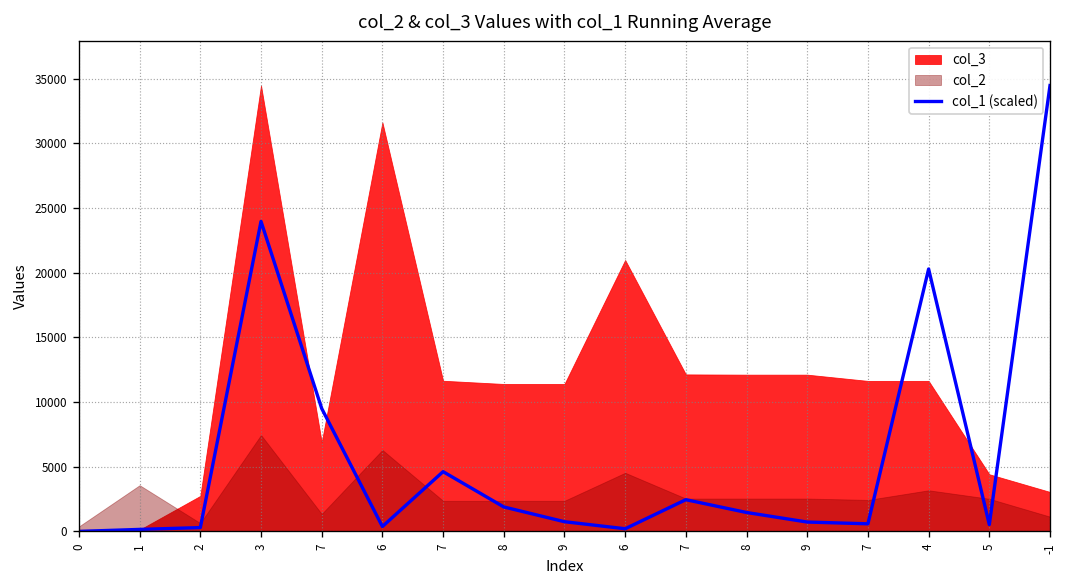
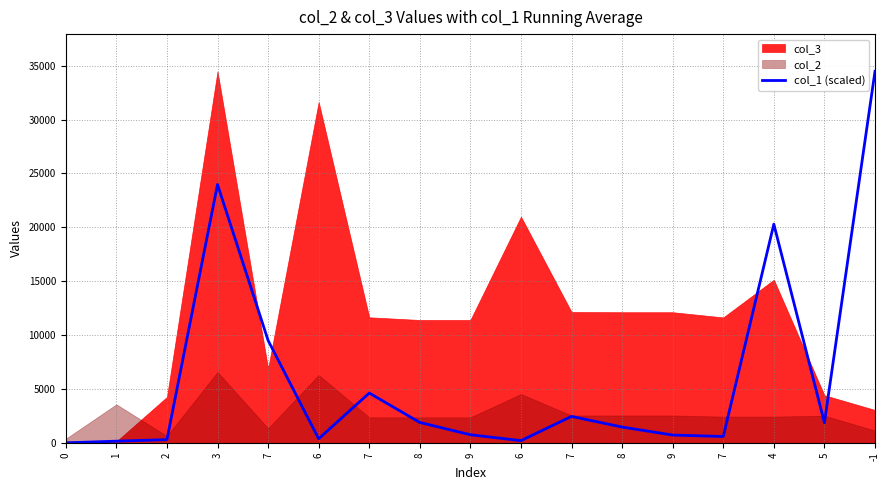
col_3, 2: 2700 -> 4300
col_2, 3: 7500 -> 6600
col_3, 4: 11600 -> 15100
col_2, 4: 3200 -> 2400
col_1 (scaled), 5: 500 -> 1900
